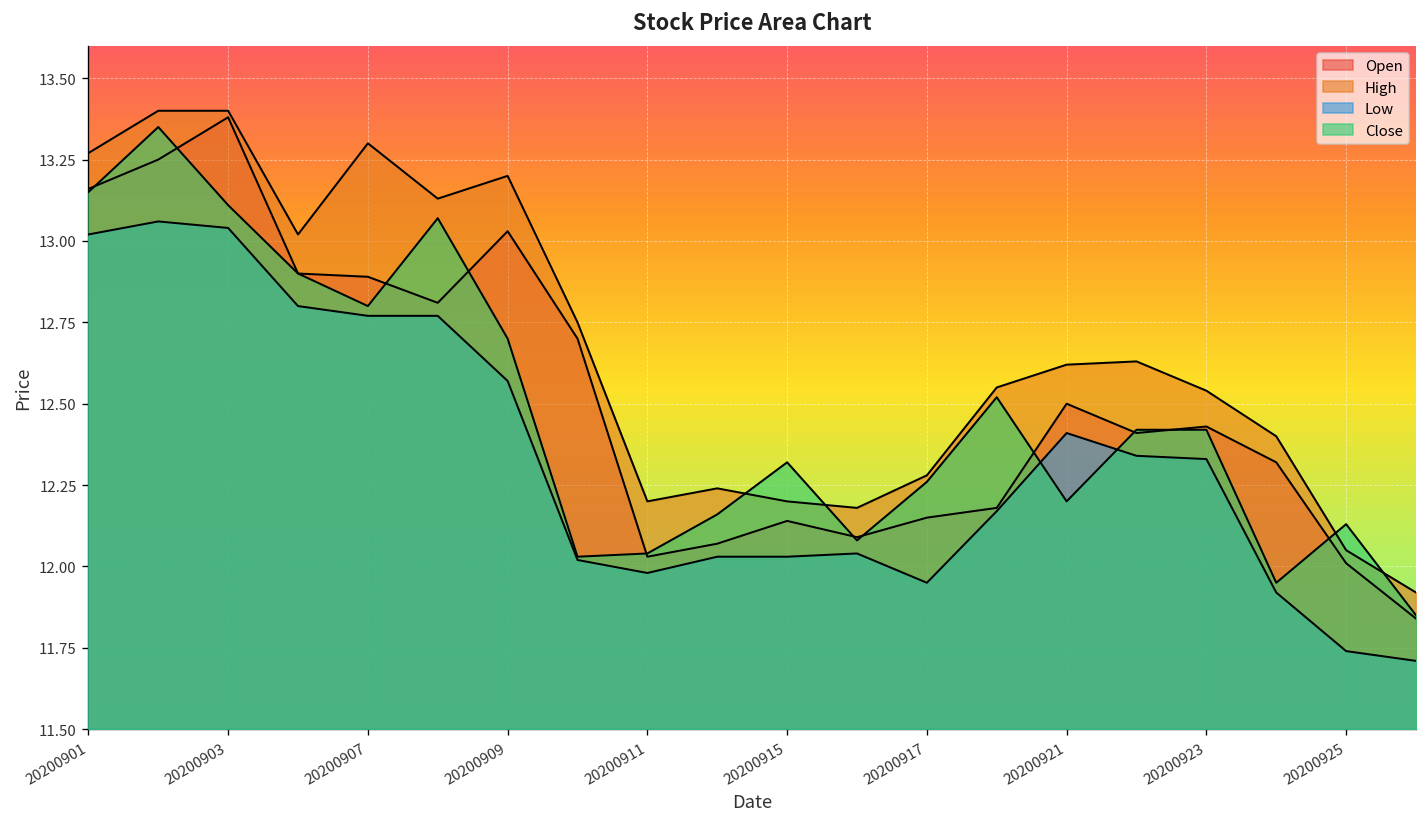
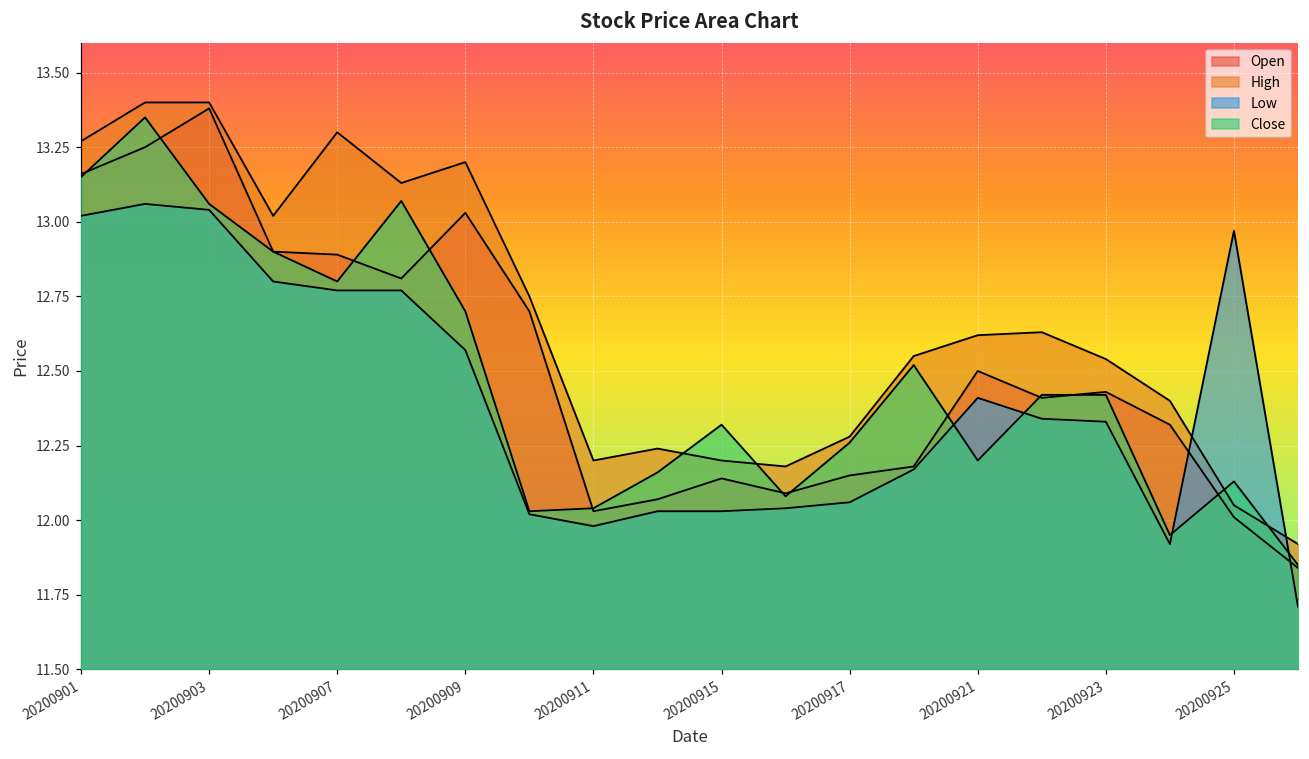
Close, 20200903: 13.11 -> 13.06
Low, 20200917: 11.95 -> 12.06
Low, 20200925: 11.74 -> 12.97
